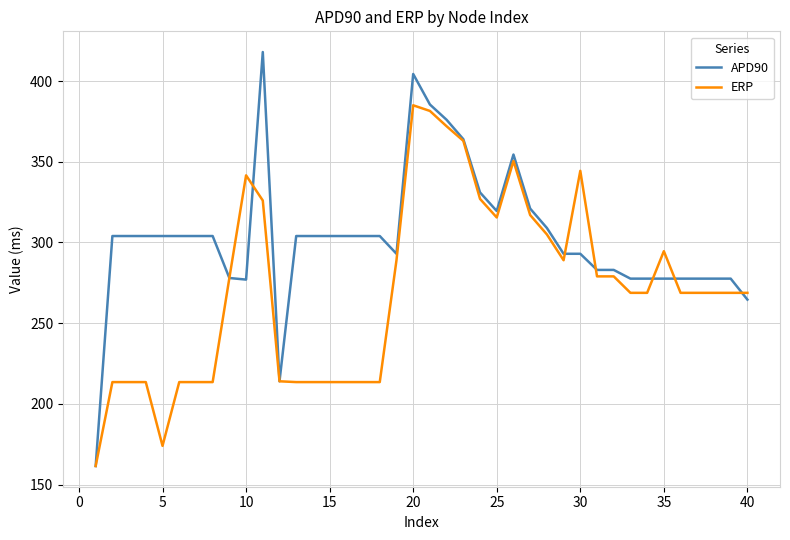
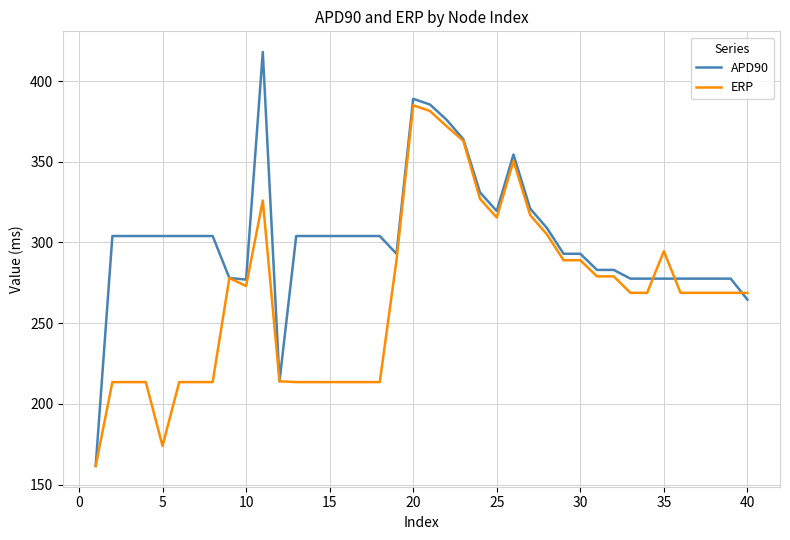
ERP, 10: 342 -> 273
APD90, 20: 404 -> 389
ERP, 30: 344 -> 289
